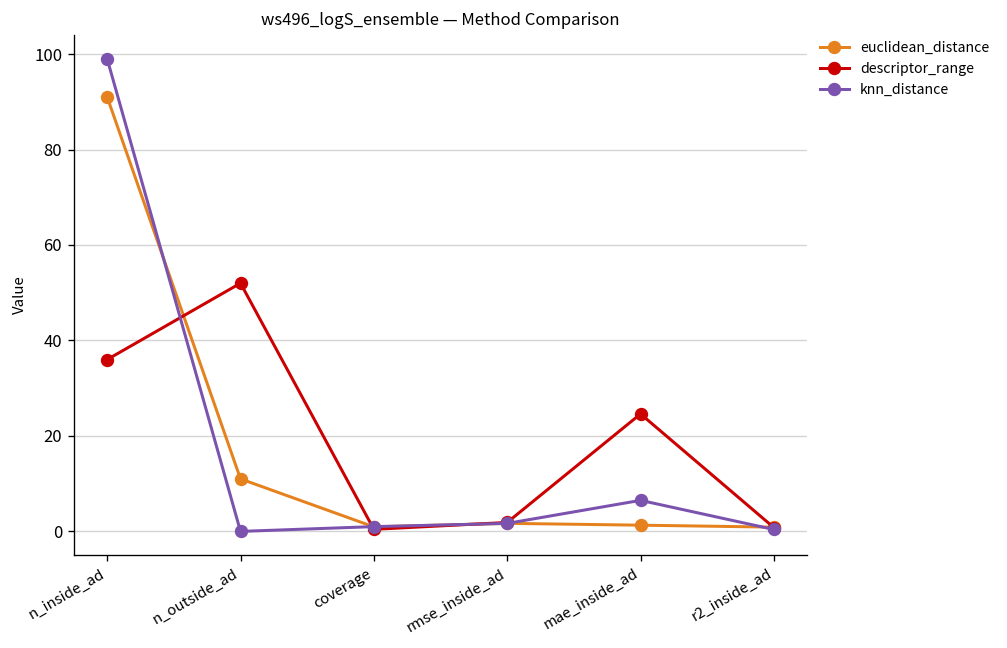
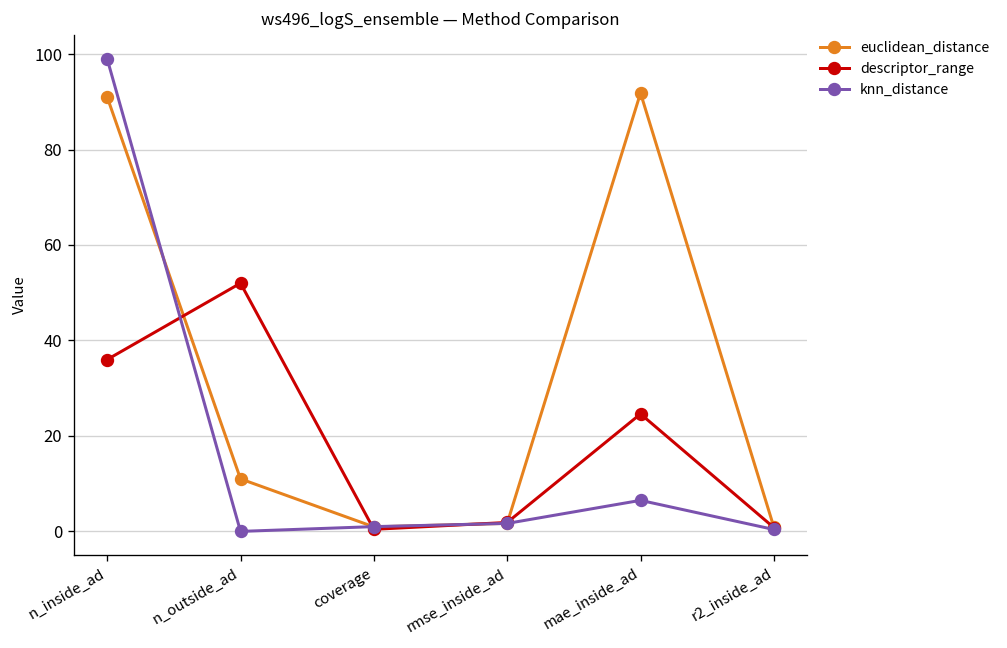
euclidean_distance, mae_inside_ad: 1 -> 92
